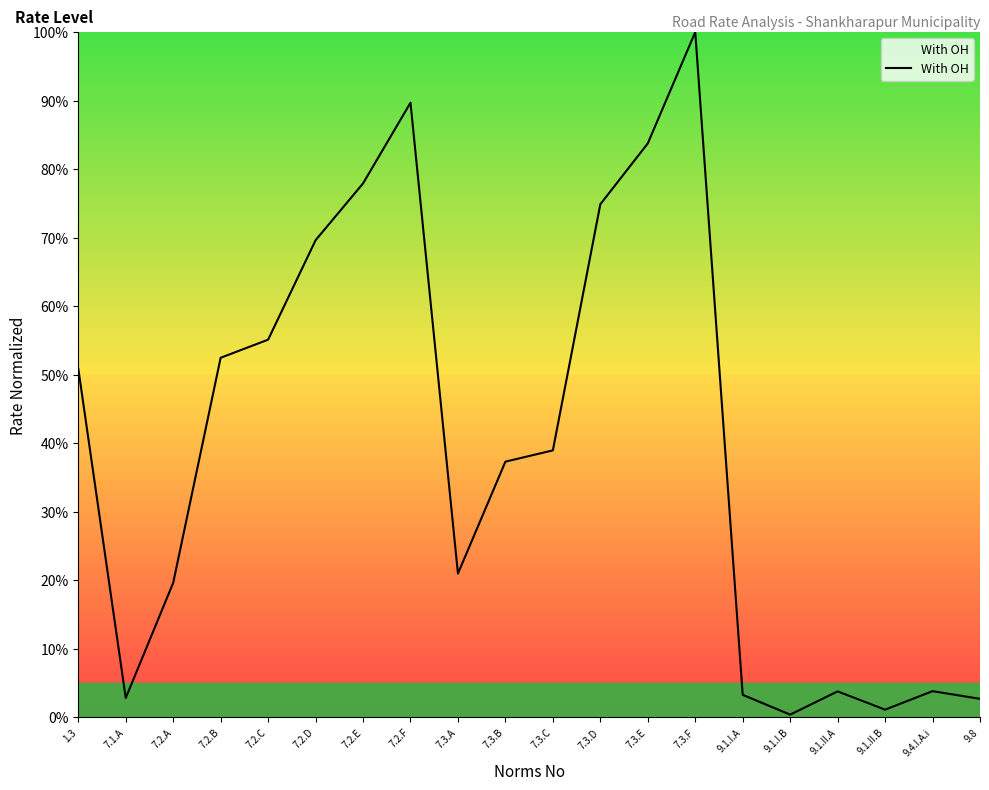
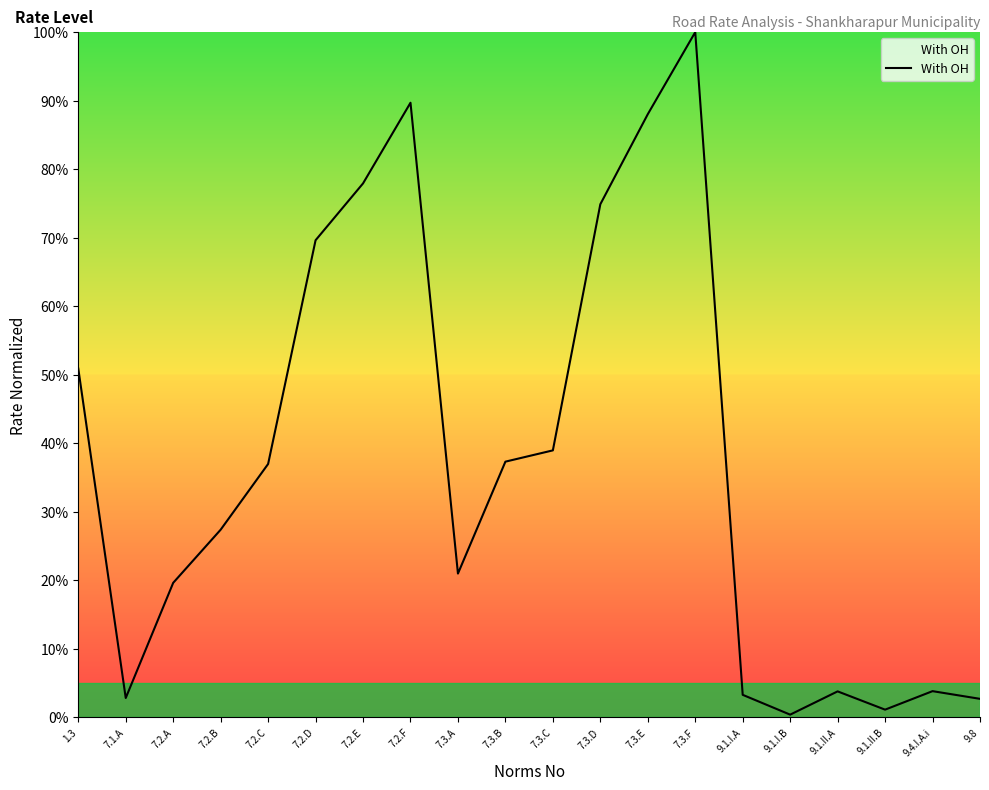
7.2.B: 52% -> 27%
7.2.C: 55% -> 37%
7.3.E: 84% -> 88%
